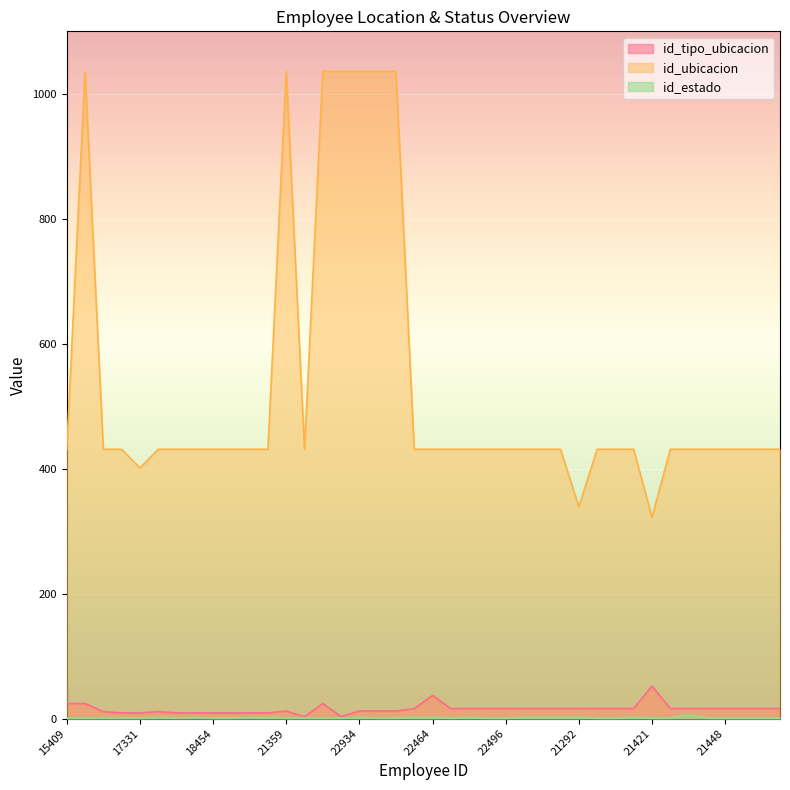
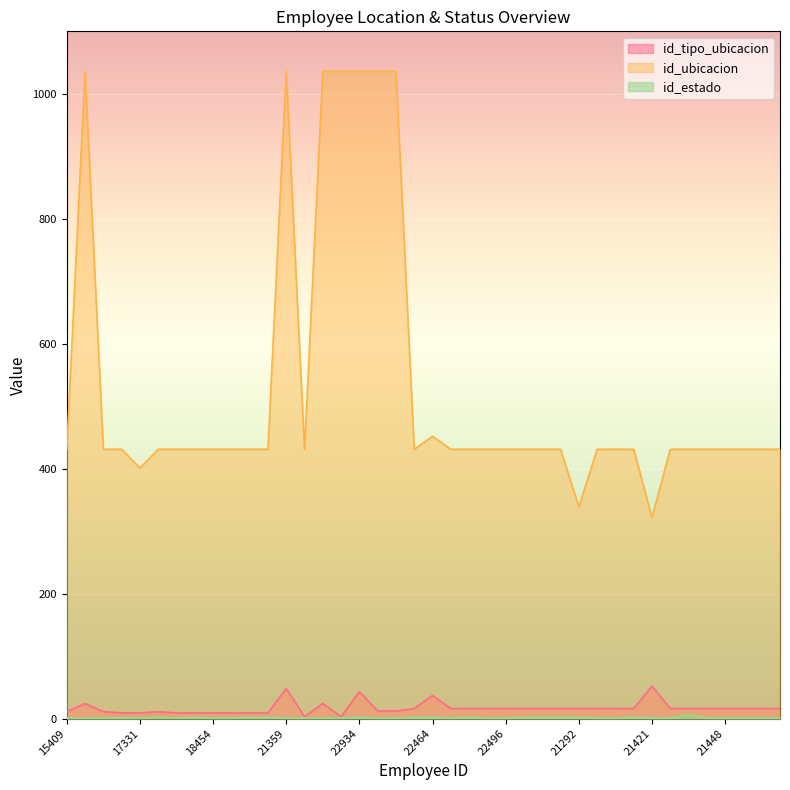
id_tipo_ubicacion, 15409: 20 -> 10
id_tipo_ubicacion, 21359: 10 -> 50
id_tipo_ubicacion, 22934: 10 -> 40
id_ubicacion, 22464: 430 -> 450
